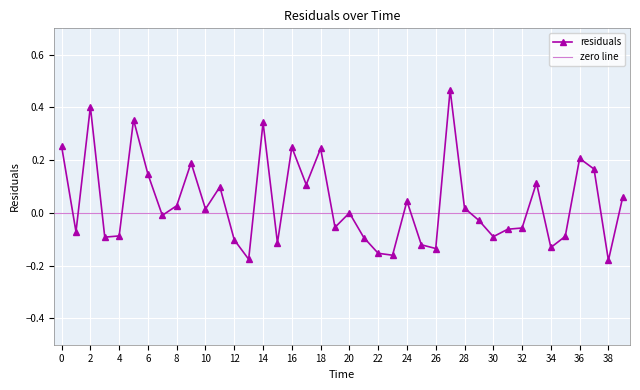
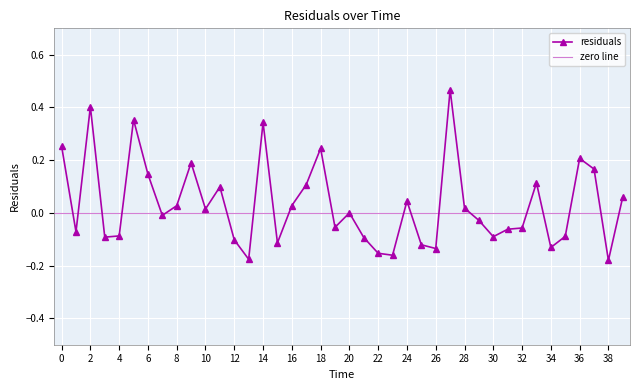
16: 0.25 -> 0.03
